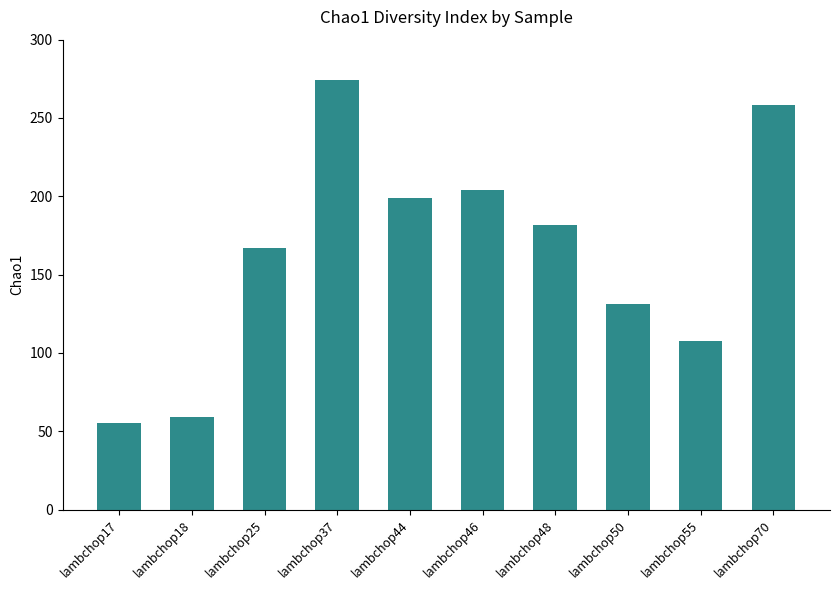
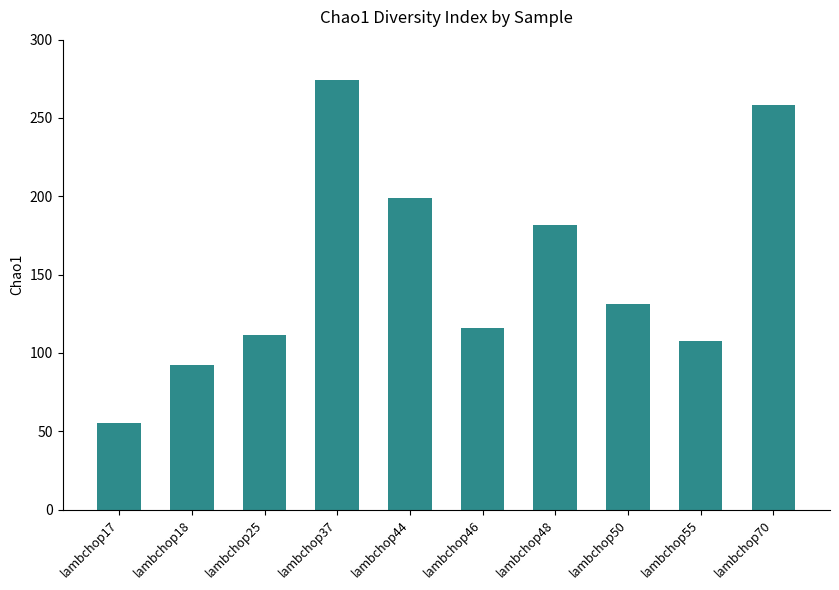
lambchop18: 59 -> 92
lambchop25: 167 -> 111
lambchop46: 204 -> 116
